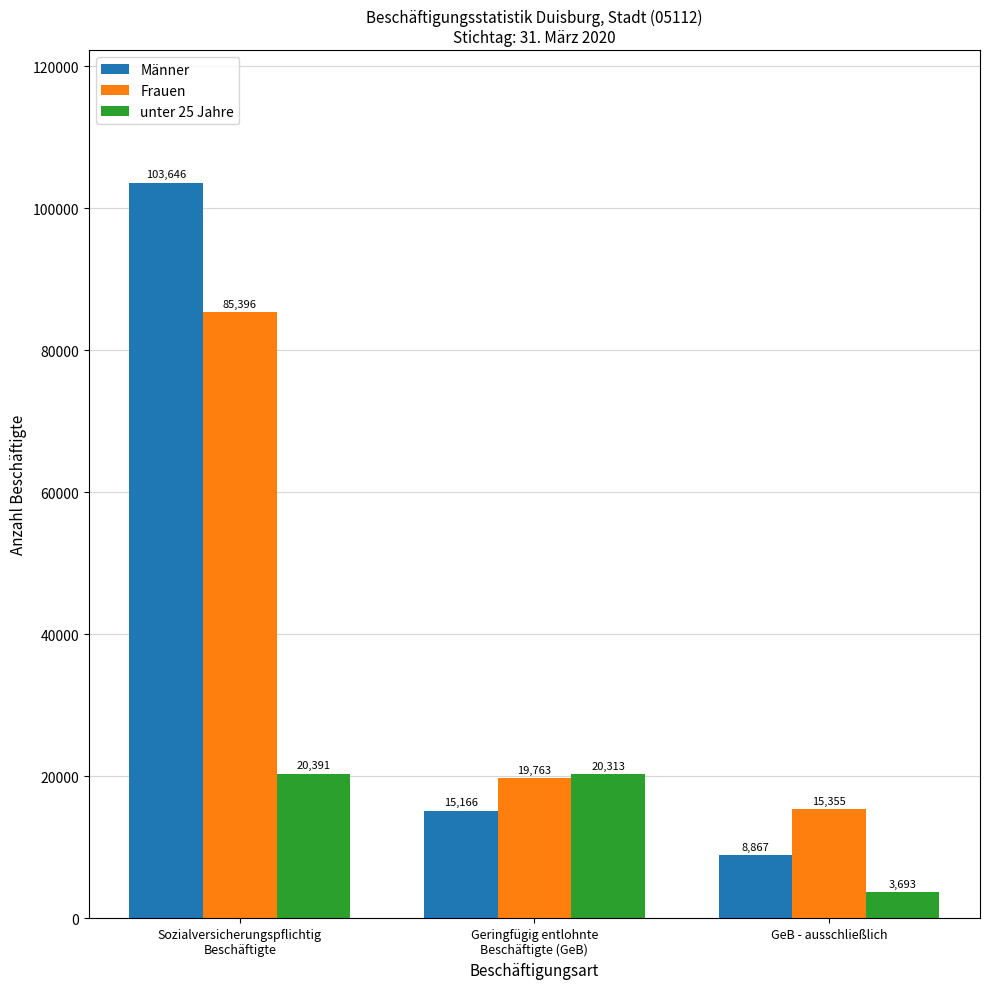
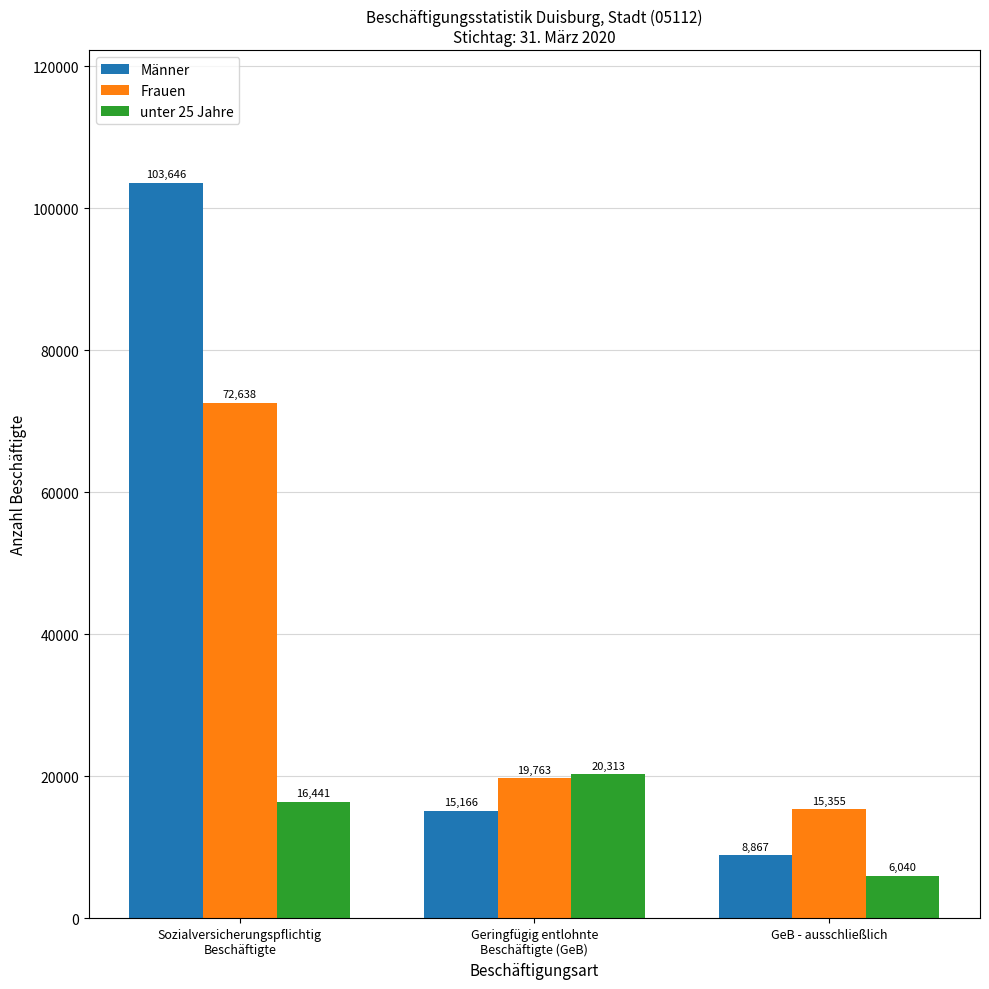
Frauen, Sozialversicherungspflichtig Beschäftigte: 85,396 -> 72,638
unter 25 Jahre, Sozialversicherungspflichtig Beschäftigte: 20,391 -> 16,441
unter 25 Jahre, GeB - ausschließlich: 3,693 -> 6,040
